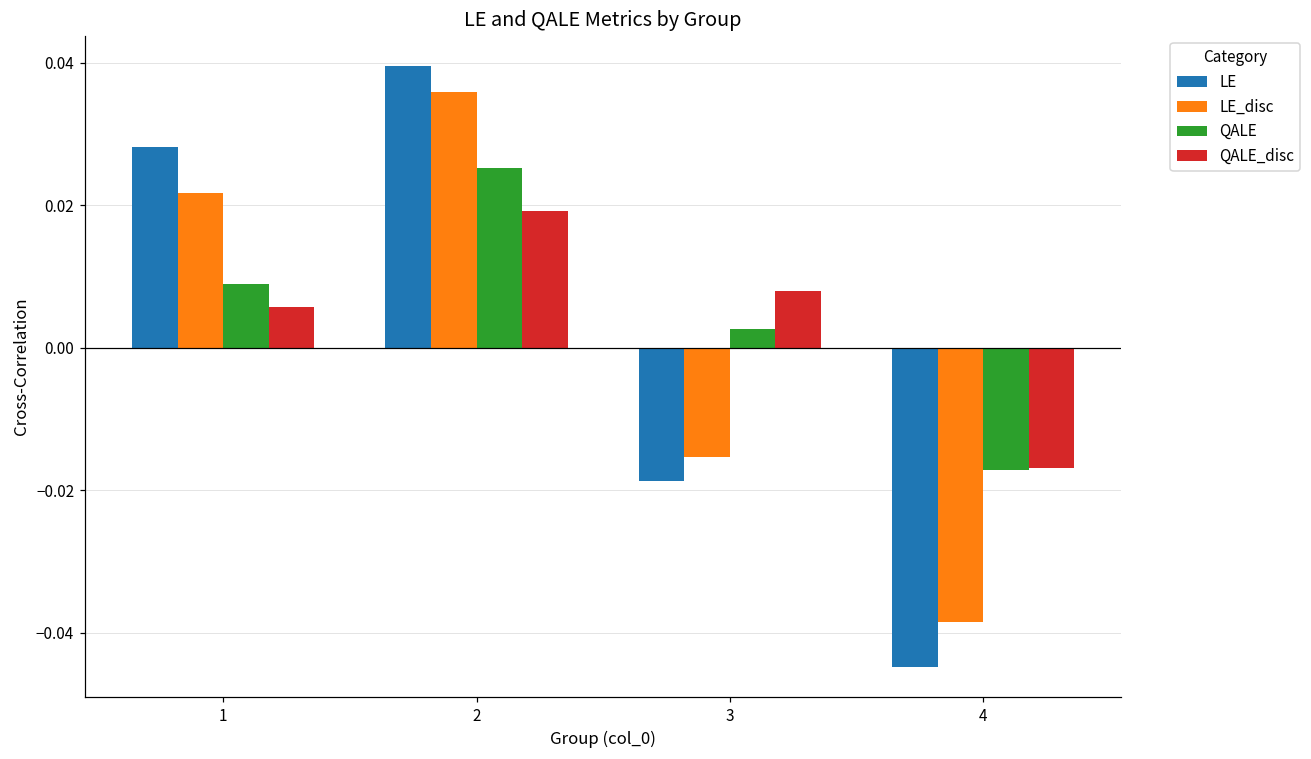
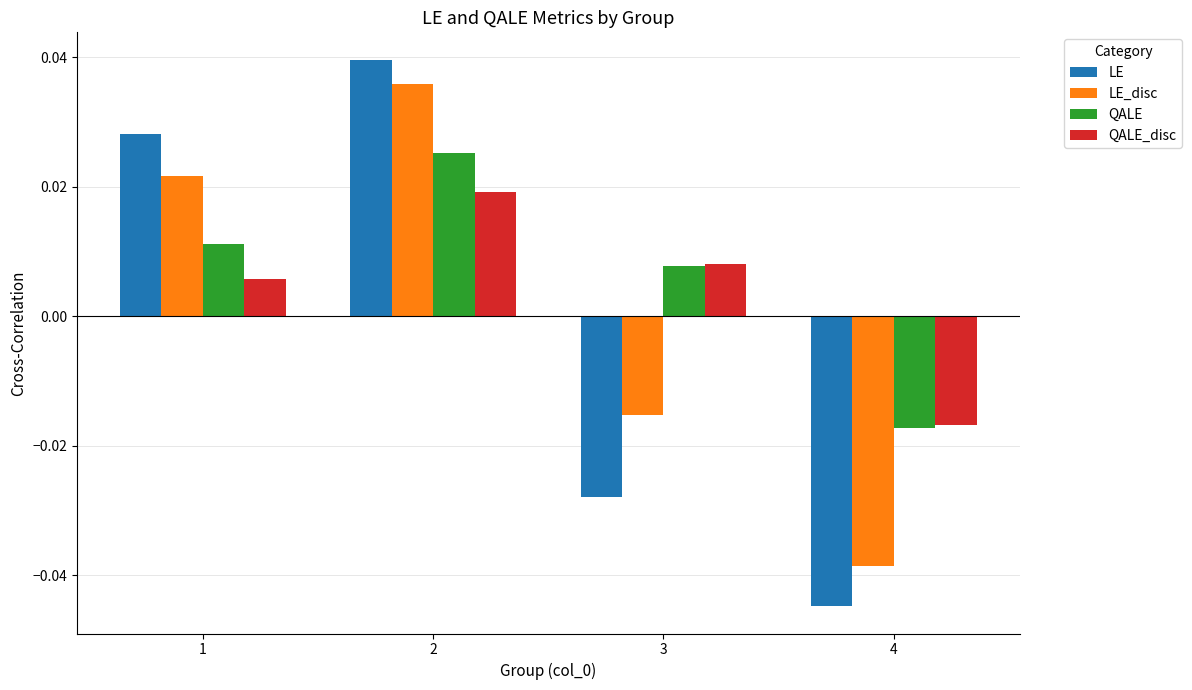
QALE, 1: 0.009 -> 0.011
LE, 3: -0.019 -> -0.028
QALE, 3: 0.003 -> 0.008
